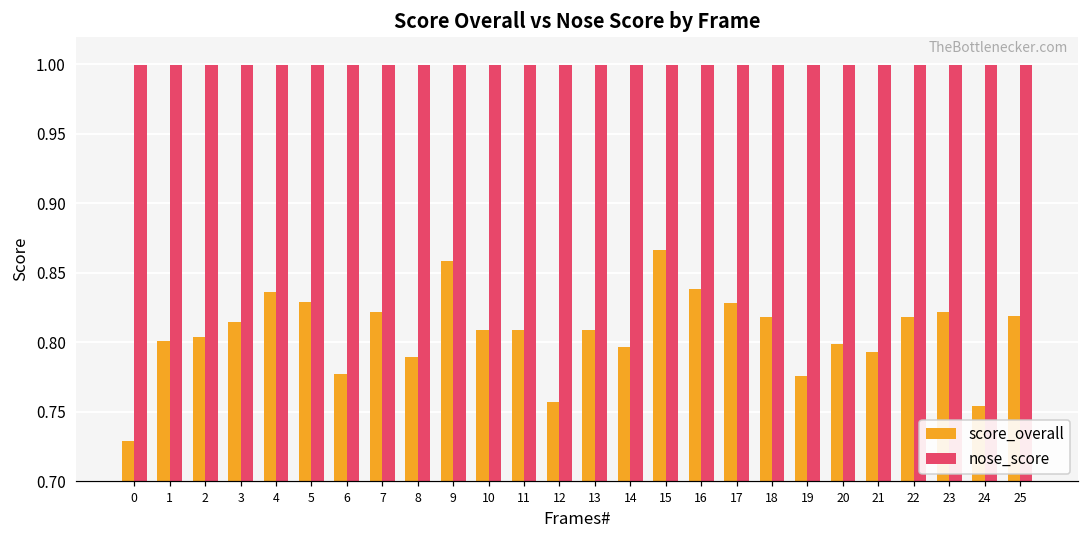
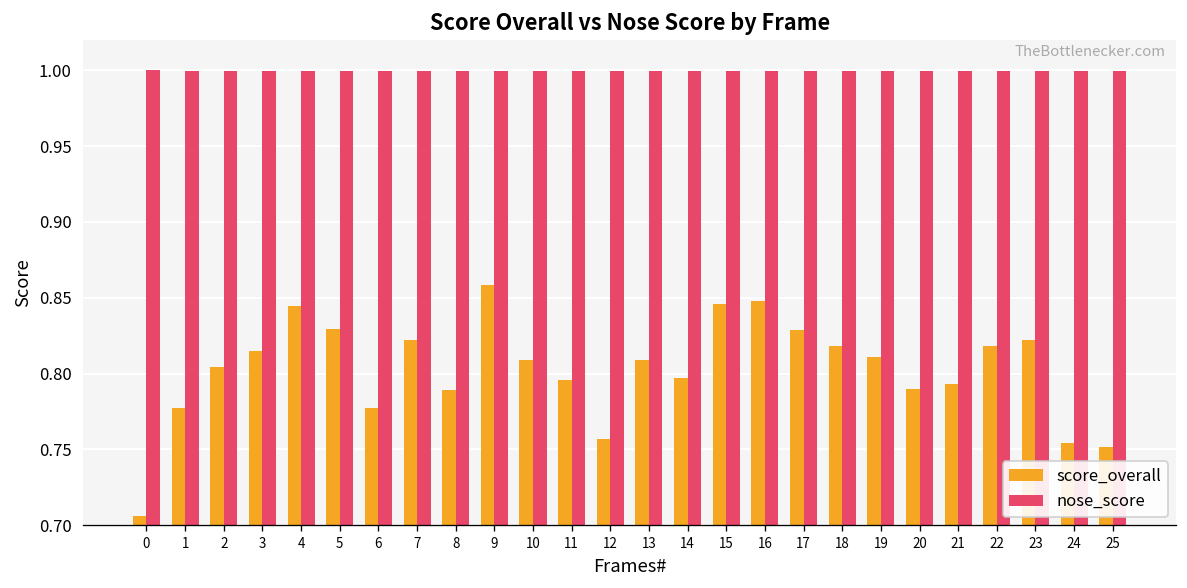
score_overall, 0: 0.729 -> 0.706
score_overall, 1: 0.801 -> 0.777
score_overall, 4: 0.837 -> 0.844
score_overall, 11: 0.809 -> 0.796
score_overall, 15: 0.867 -> 0.846
score_overall, 16: 0.839 -> 0.848
score_overall, 19: 0.776 -> 0.811
score_overall, 20: 0.799 -> 0.790
score_overall, 25: 0.819 -> 0.752
